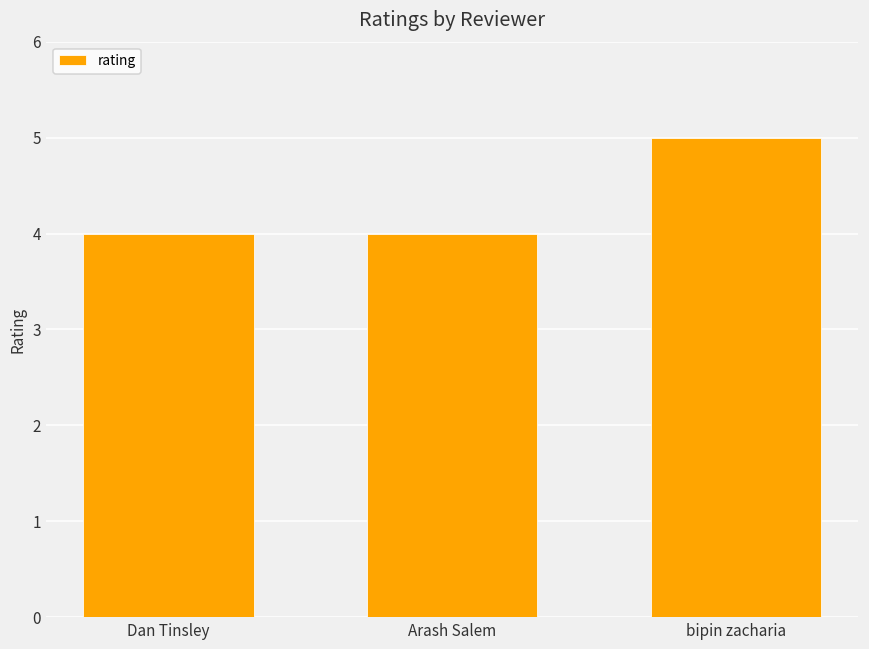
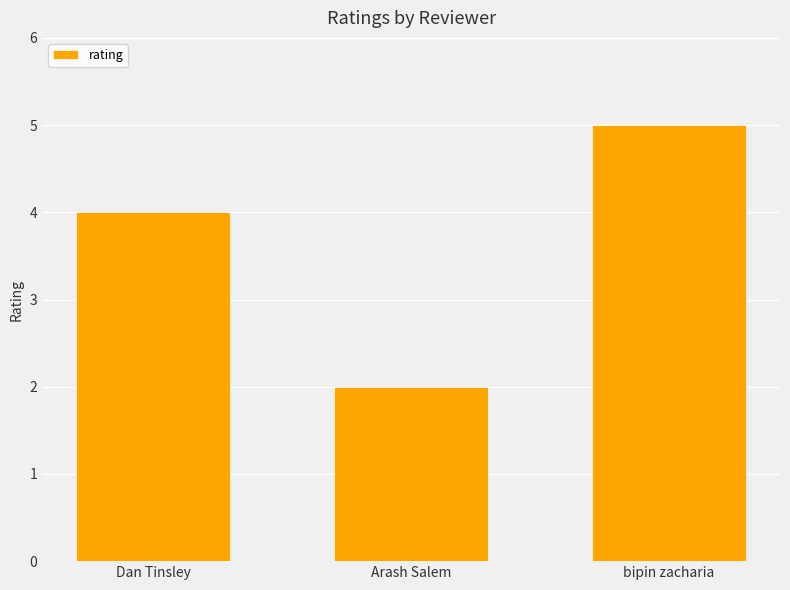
Arash Salem: 4 -> 2
